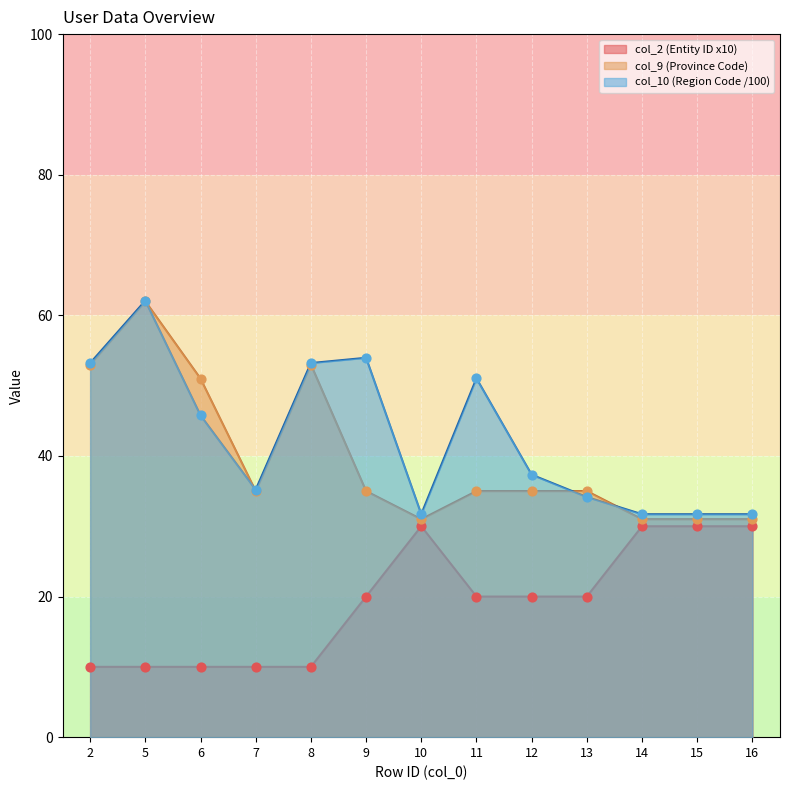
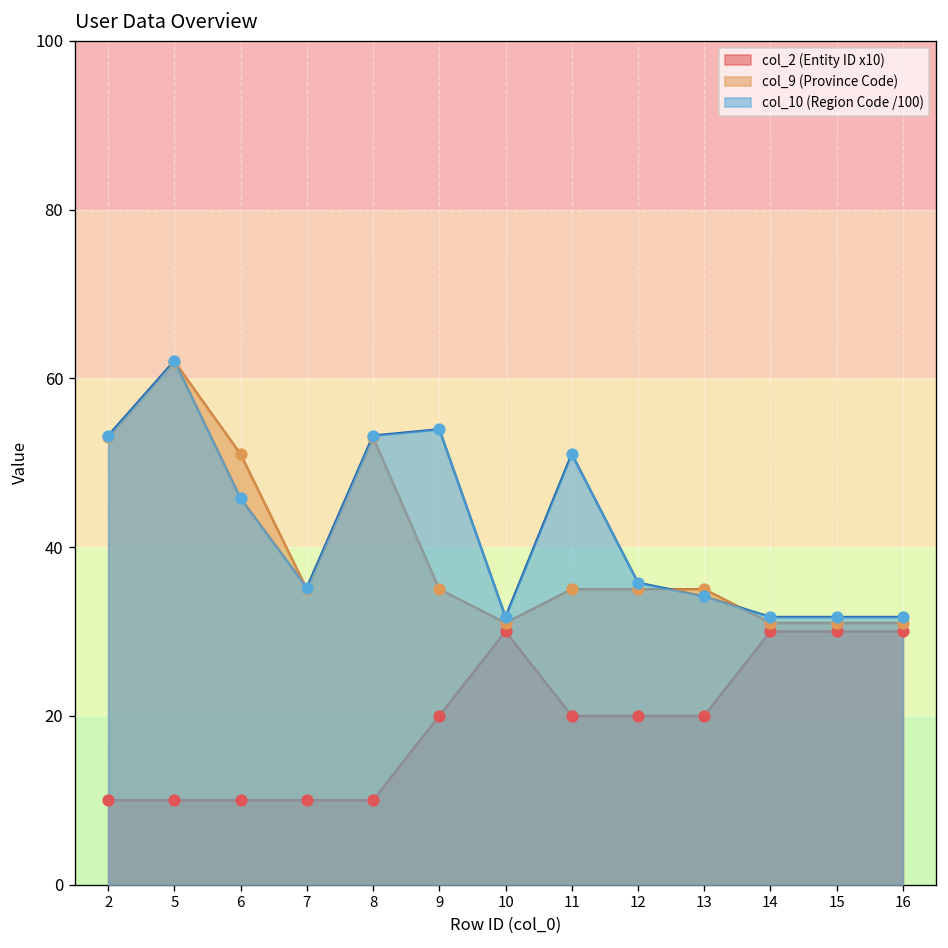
col_10 (Region Code /100), 12: 37 -> 36
